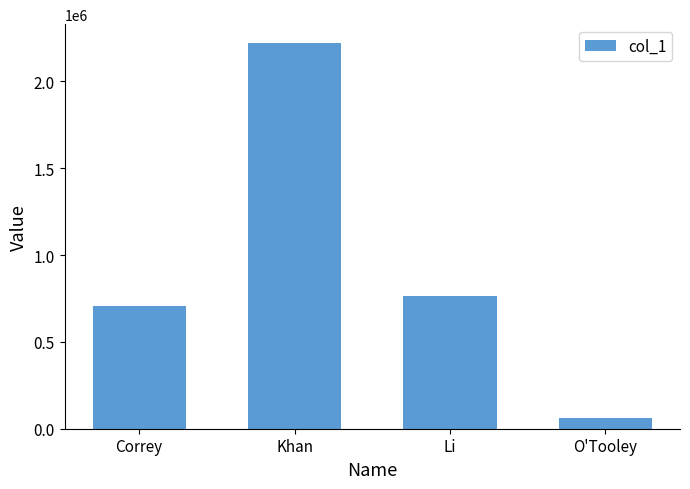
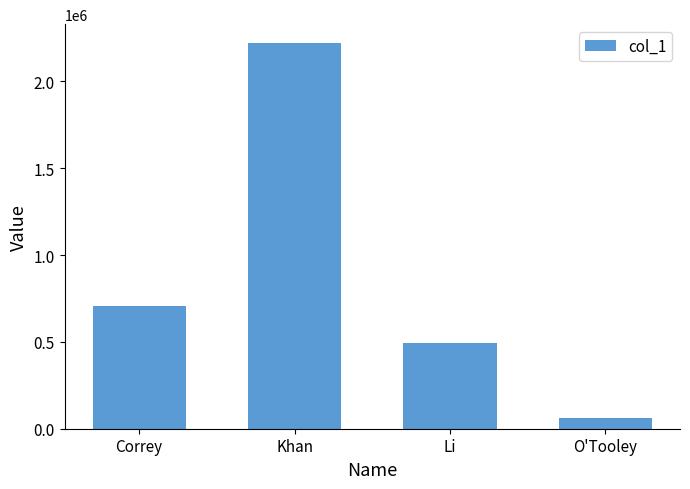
Li: 770000 -> 490000
